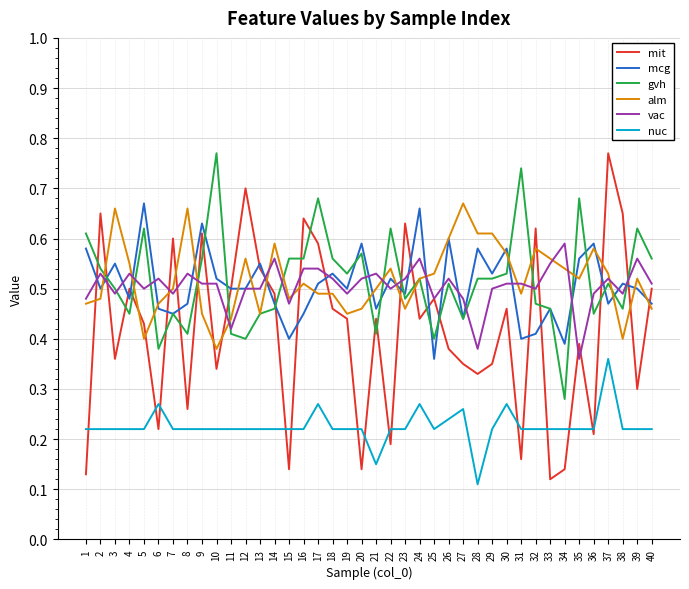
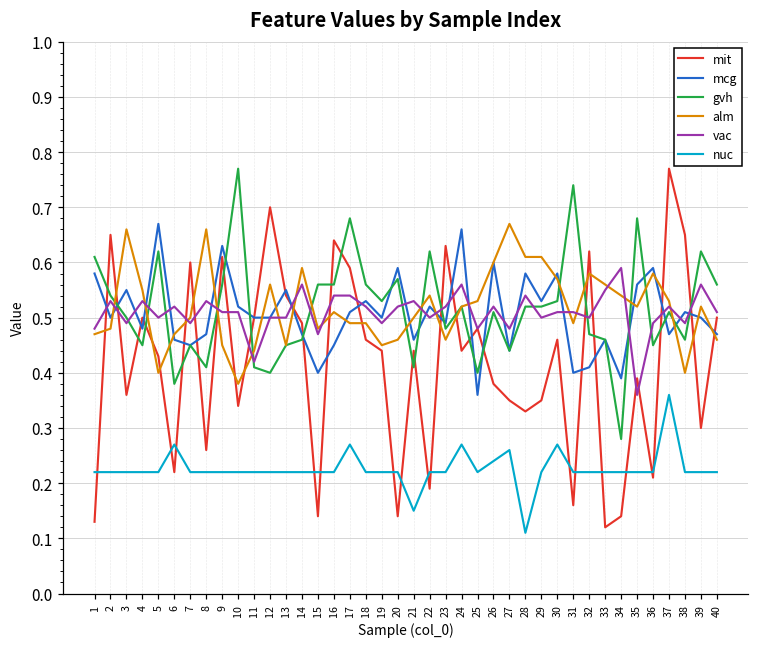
vac, 28: 0.38 -> 0.54
